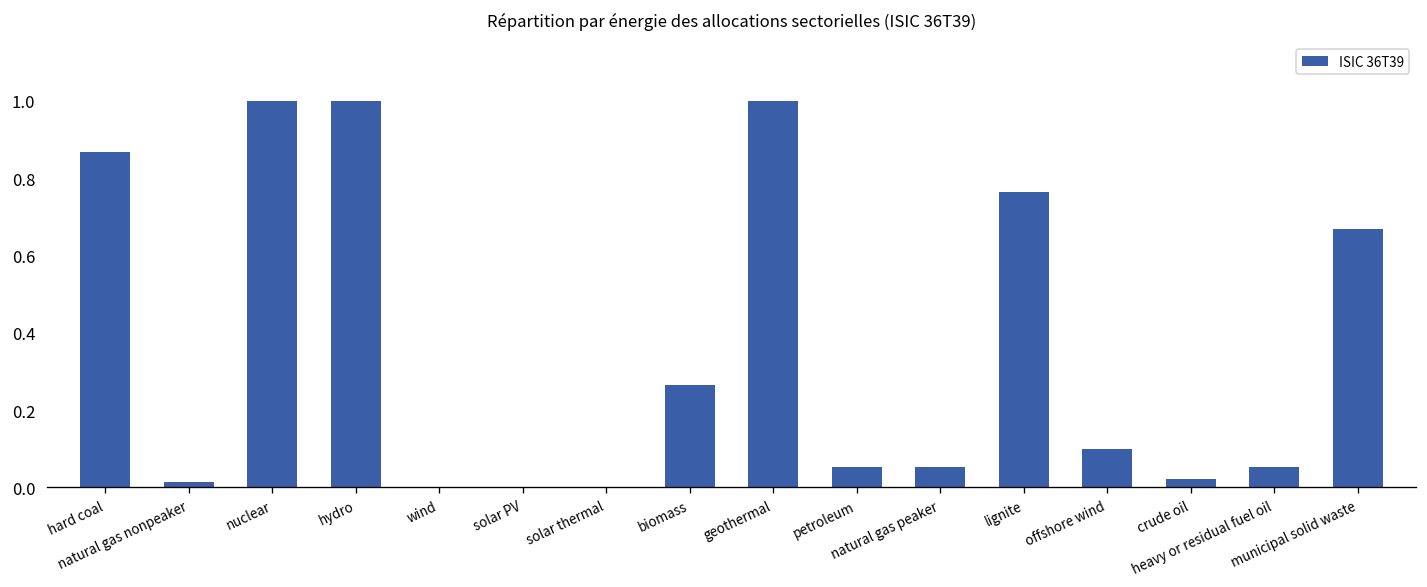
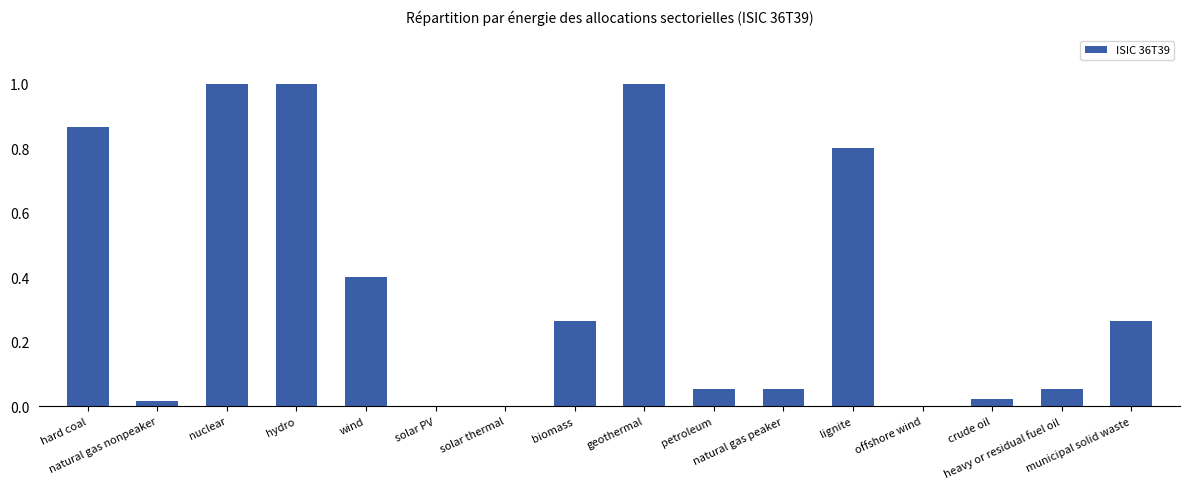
wind: 0.0 -> 0.4
lignite: 0.77 -> 0.80
offshore wind: 0.1 -> 0.0
municipal solid waste: 0.67 -> 0.26
